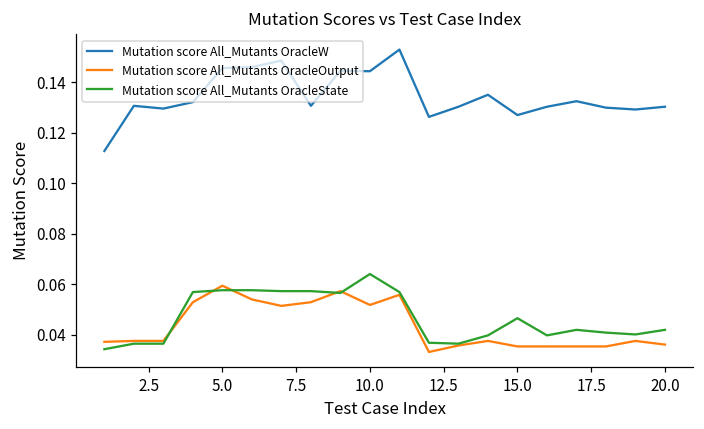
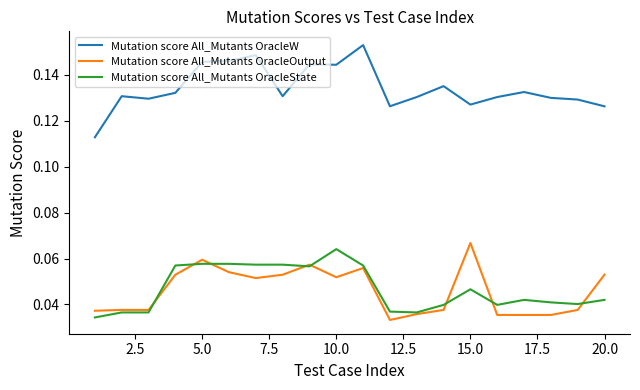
Mutation score All_Mutants OracleOutput, 15.0: 0.035 -> 0.067
Mutation score All_Mutants OracleW, 20.0: 0.130 -> 0.126
Mutation score All_Mutants OracleOutput, 20.0: 0.036 -> 0.053
